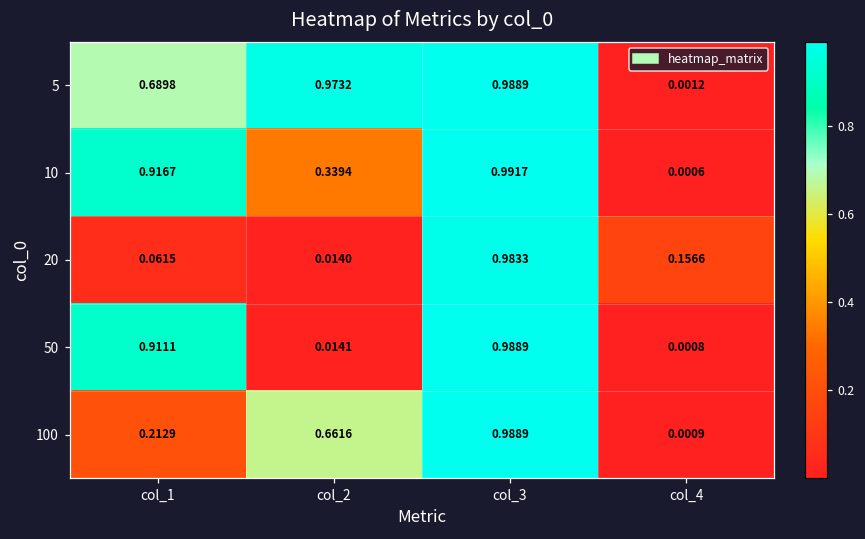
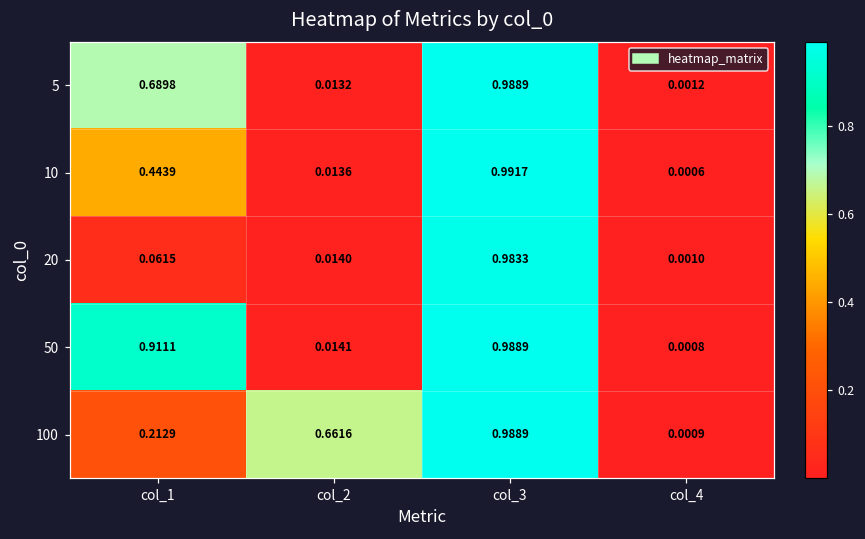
5, col_2: 0.9732 -> 0.0132
10, col_1: 0.9167 -> 0.4439
10, col_2: 0.3394 -> 0.0136
20, col_4: 0.1566 -> 0.0010
